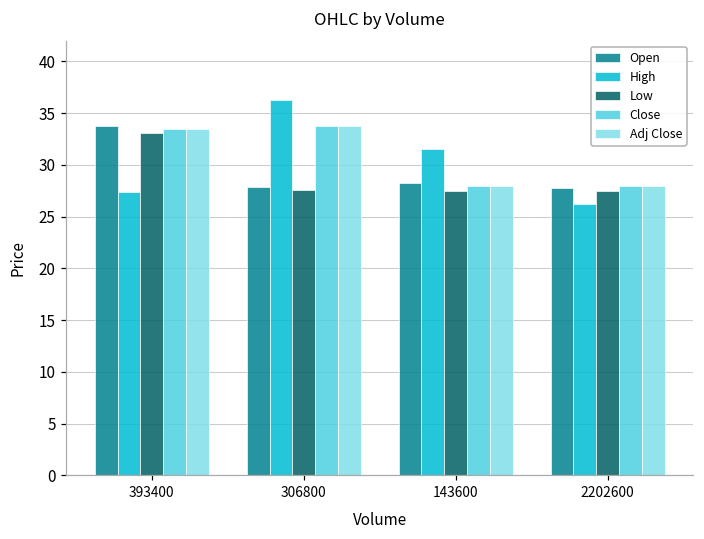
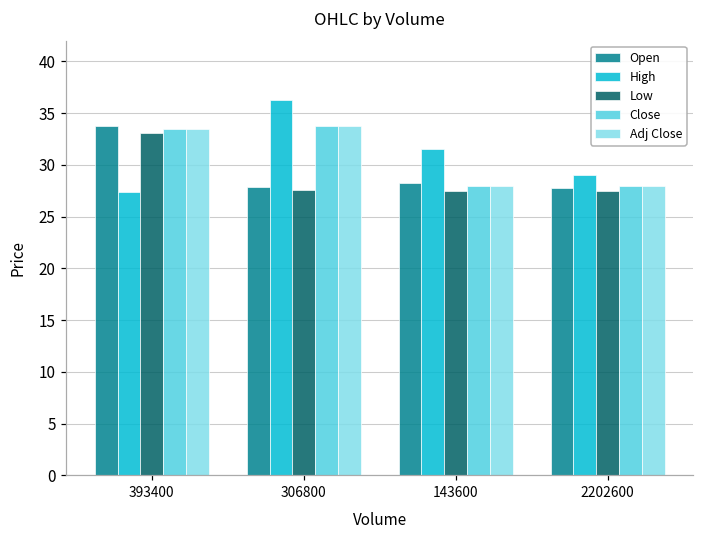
High, 2202600: 26 -> 29
